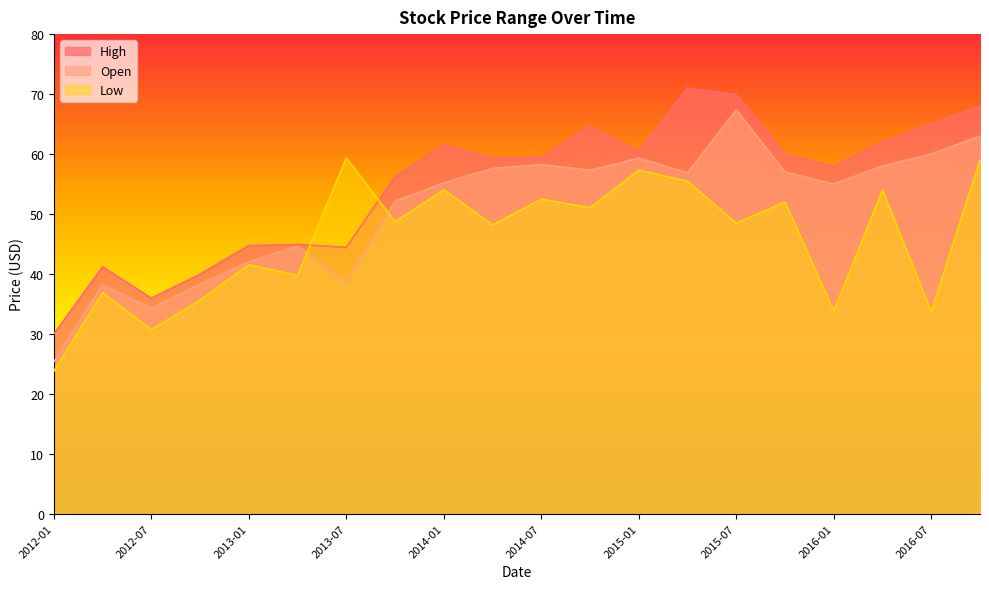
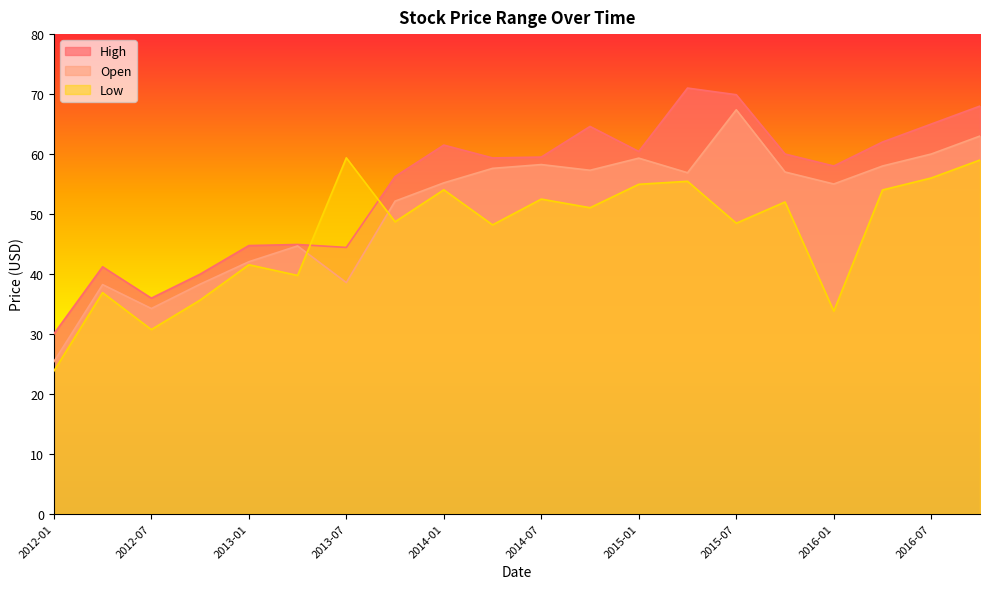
Low, 2015-01: 57 -> 55
Low, 2016-07: 34 -> 56
